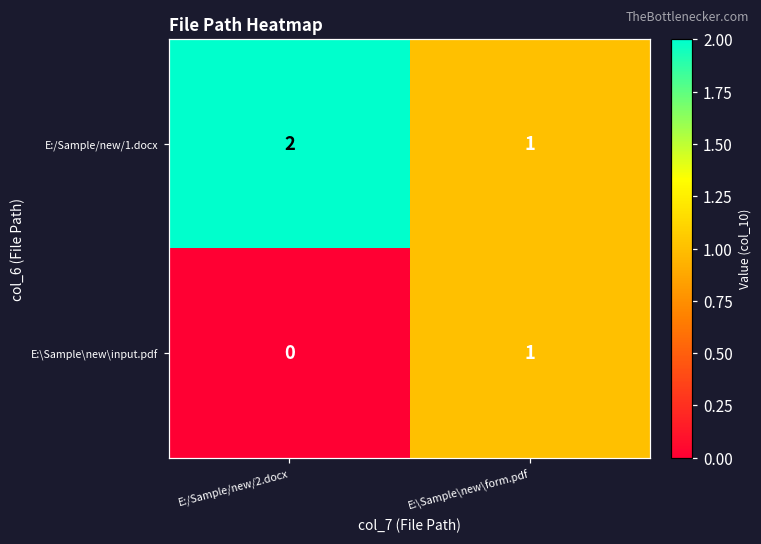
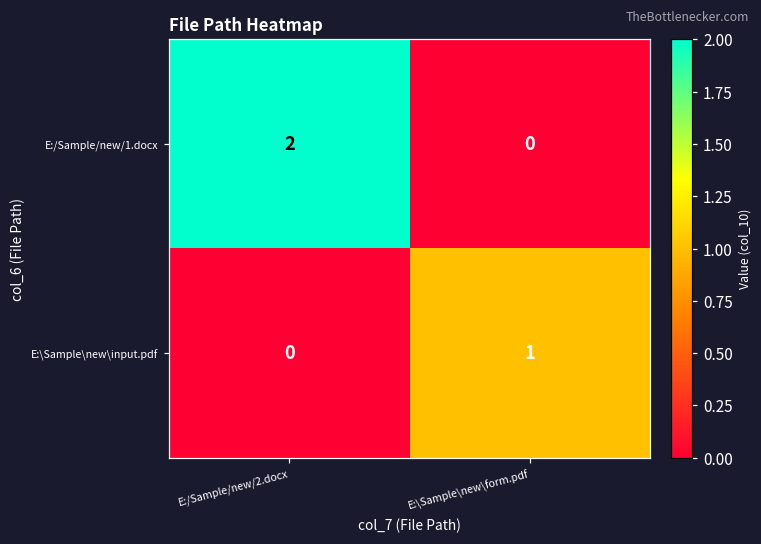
E:/Sample/new/1.docx, E:\Sample\new\form.pdf: 1 -> 0
